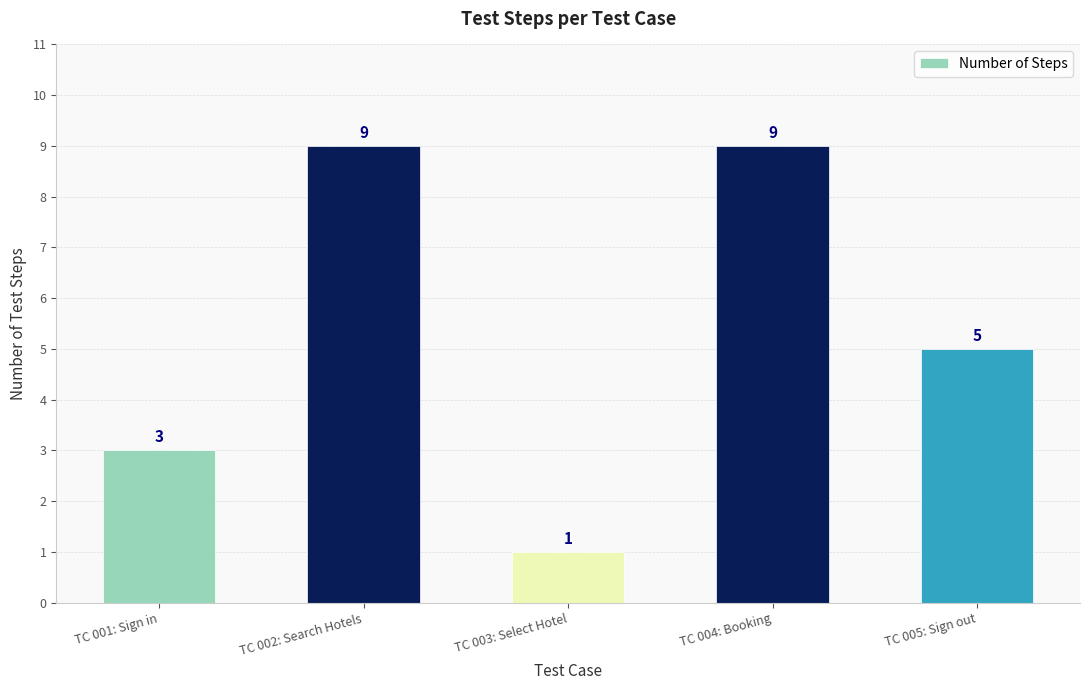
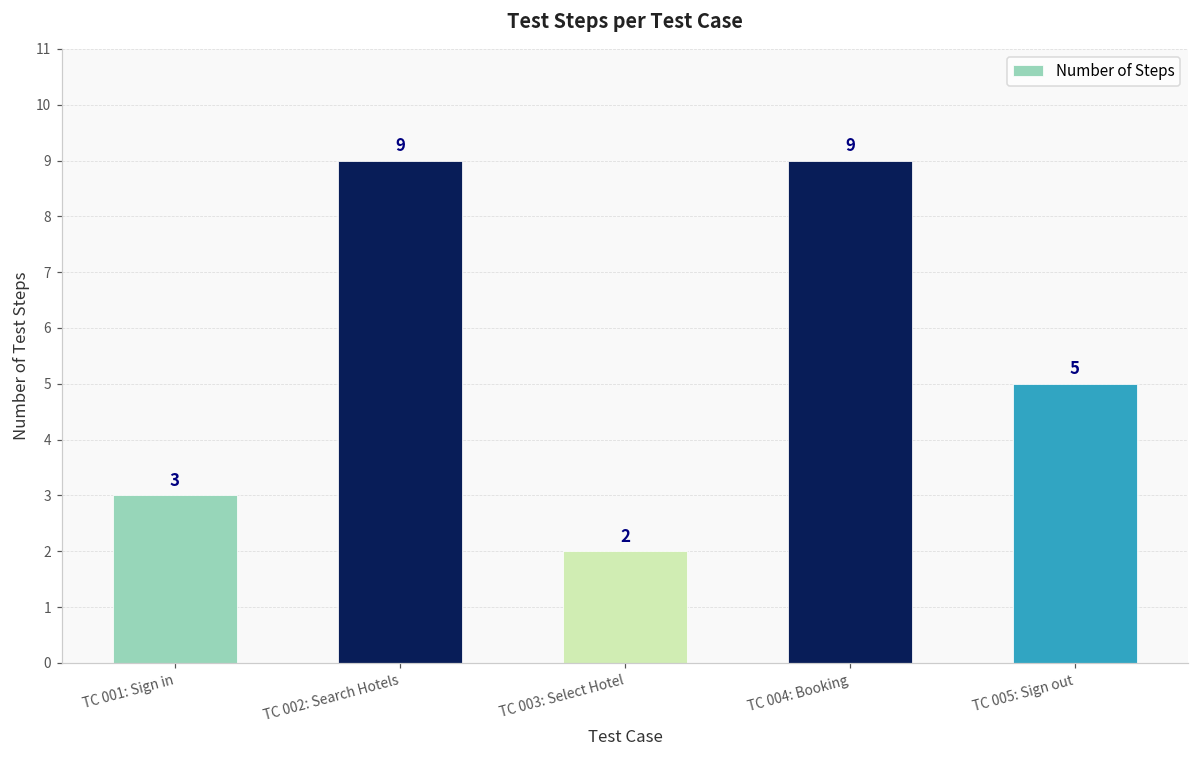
TC 003: Select Hotel: 1 -> 2
